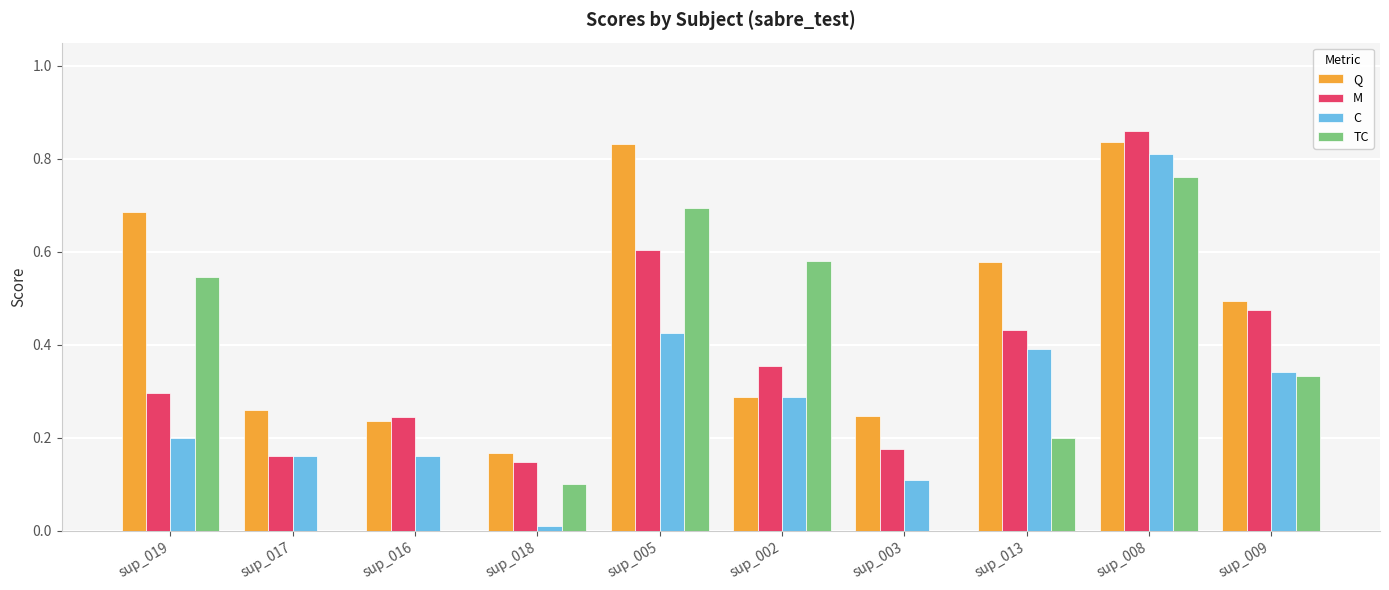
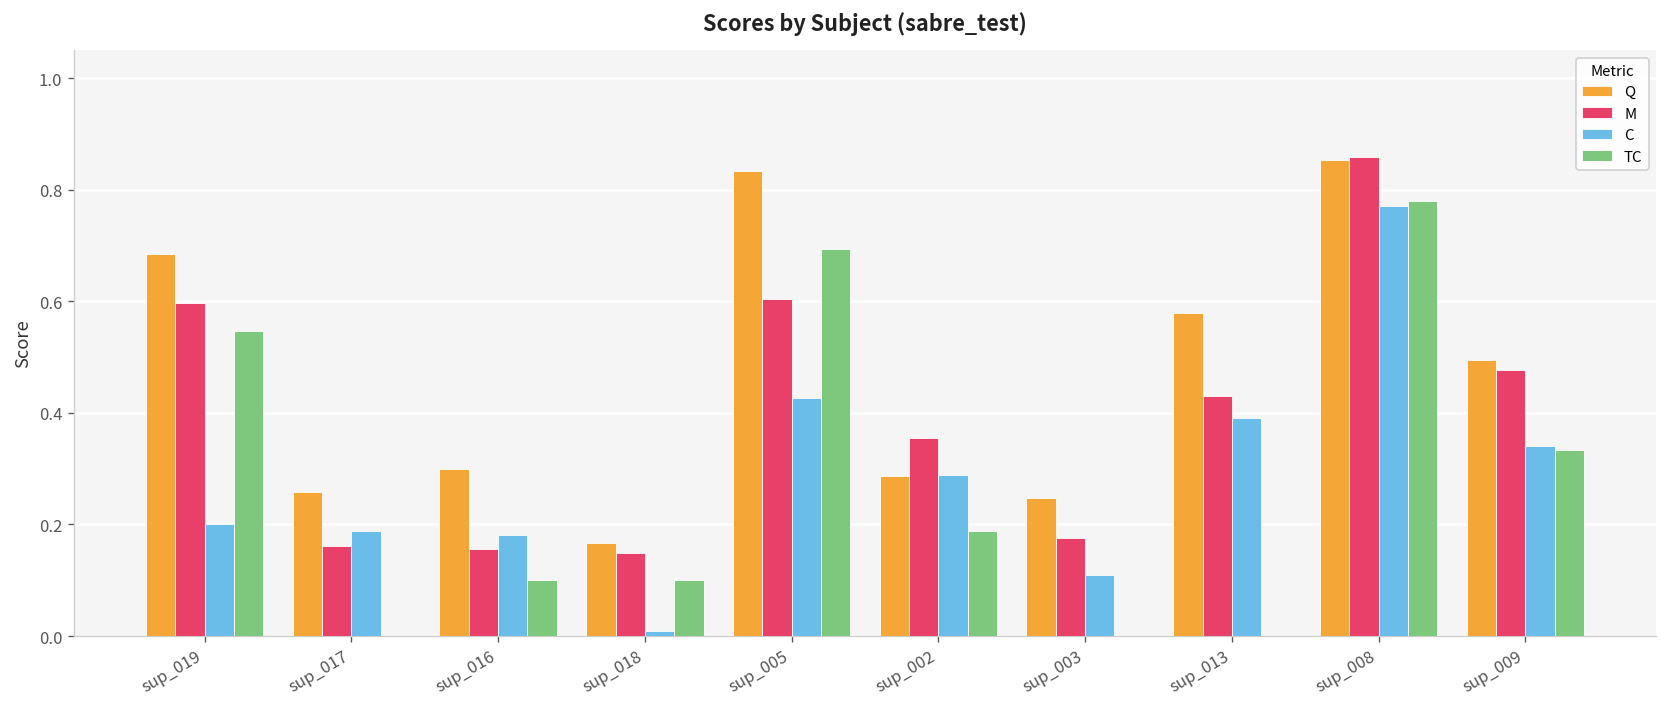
M, sup_019: 0.30 -> 0.60
C, sup_017: 0.16 -> 0.19
Q, sup_016: 0.24 -> 0.30
M, sup_016: 0.25 -> 0.16
C, sup_016: 0.16 -> 0.18
TC, sup_016: 0.0 -> 0.1
TC, sup_002: 0.58 -> 0.19
TC, sup_013: 0.2 -> 0.0
Q, sup_008: 0.84 -> 0.85
C, sup_008: 0.81 -> 0.77
TC, sup_008: 0.76 -> 0.78
